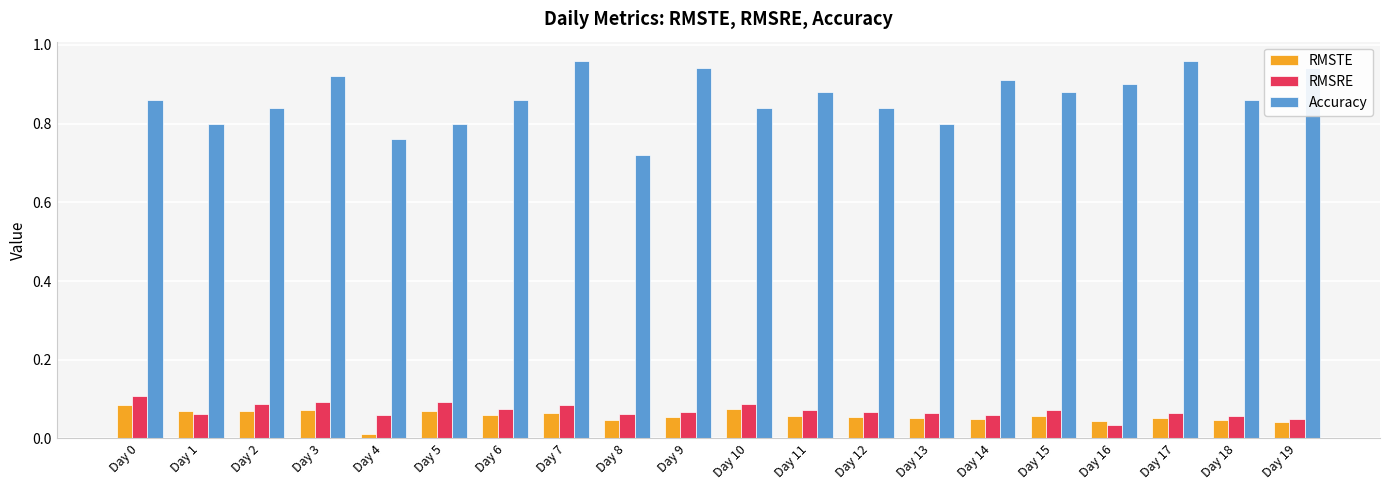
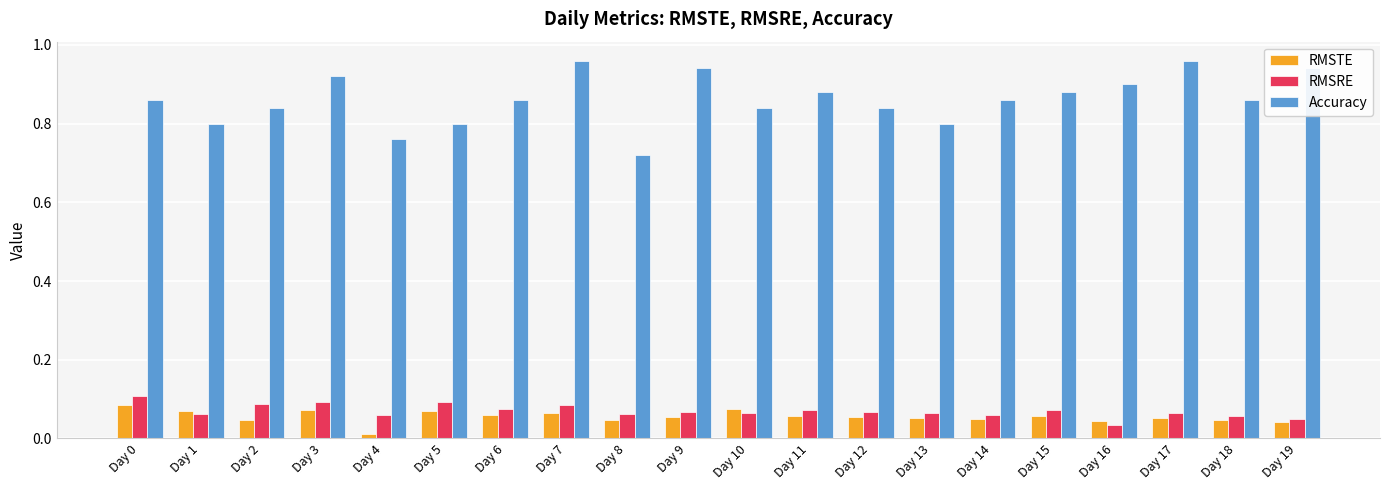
RMSTE, Day 2: 0.07 -> 0.05
RMSRE, Day 10: 0.09 -> 0.06
Accuracy, Day 14: 0.91 -> 0.86
